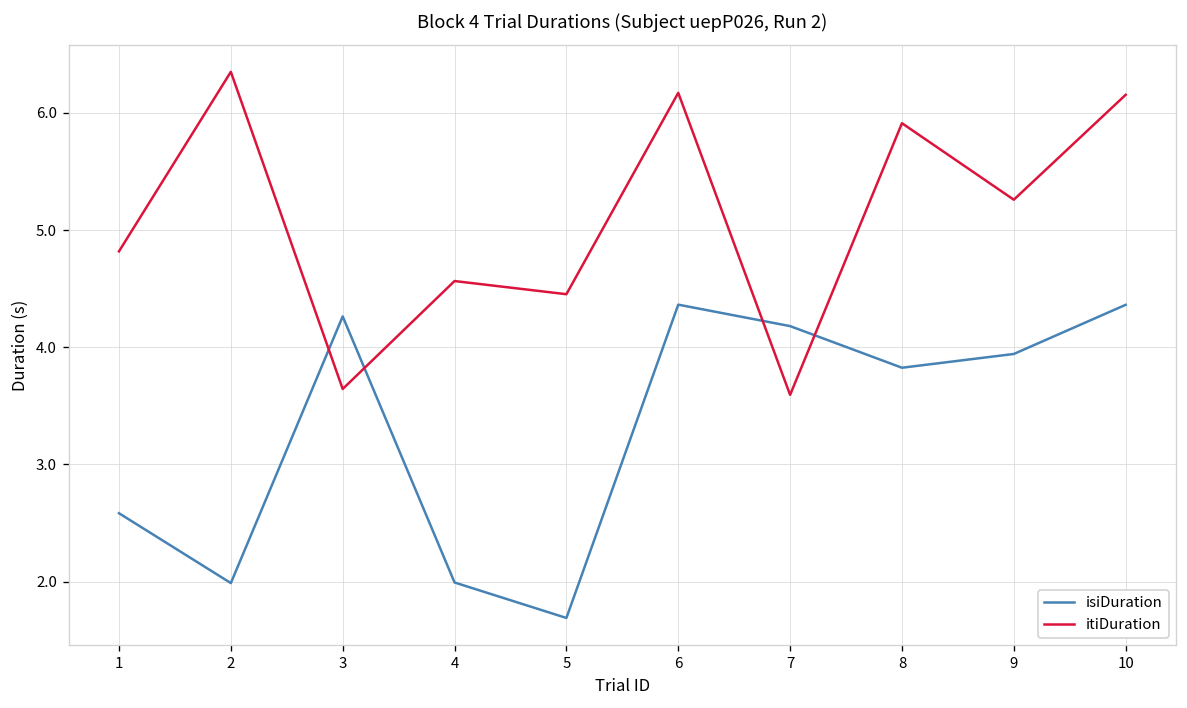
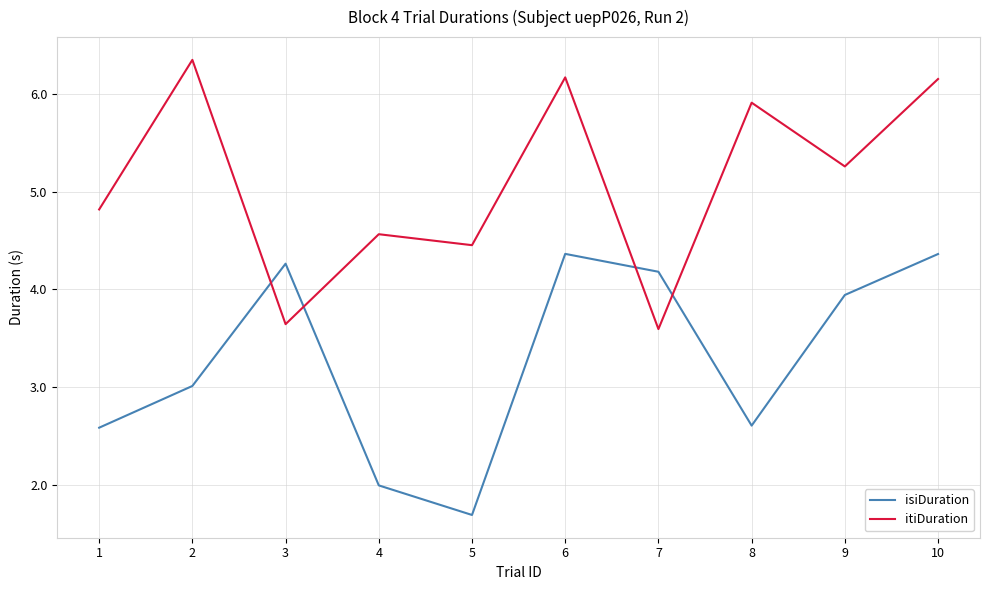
isiDuration, 2: 2.0 -> 3.0
isiDuration, 8: 3.8 -> 2.6
